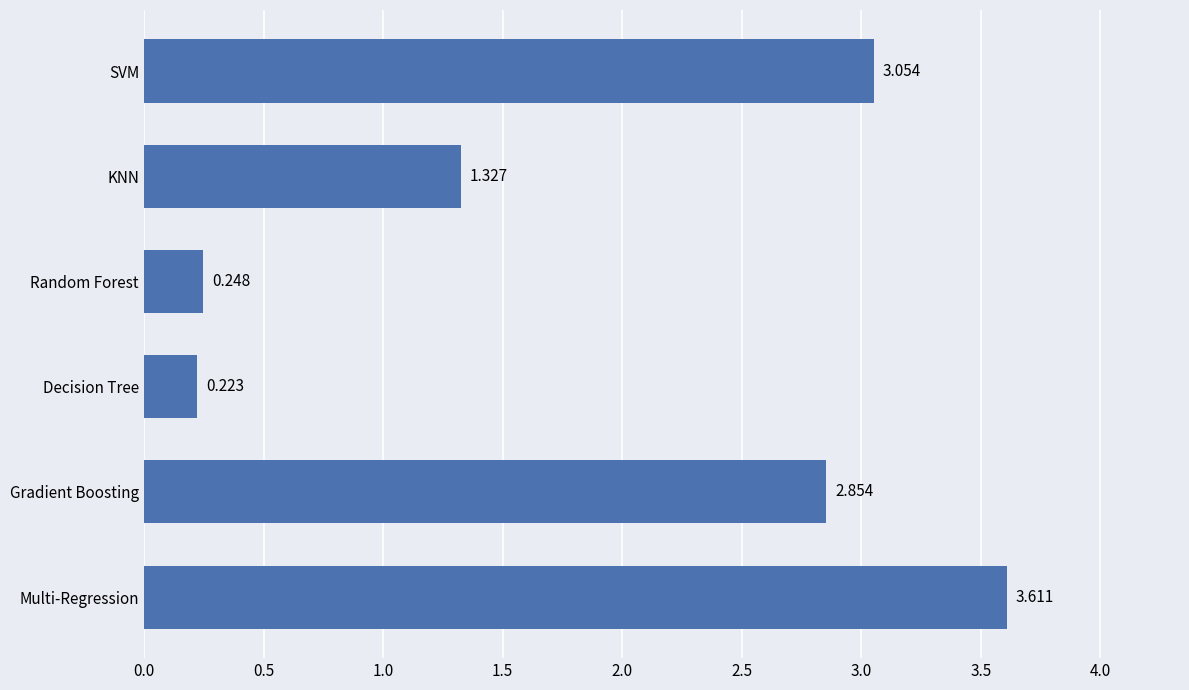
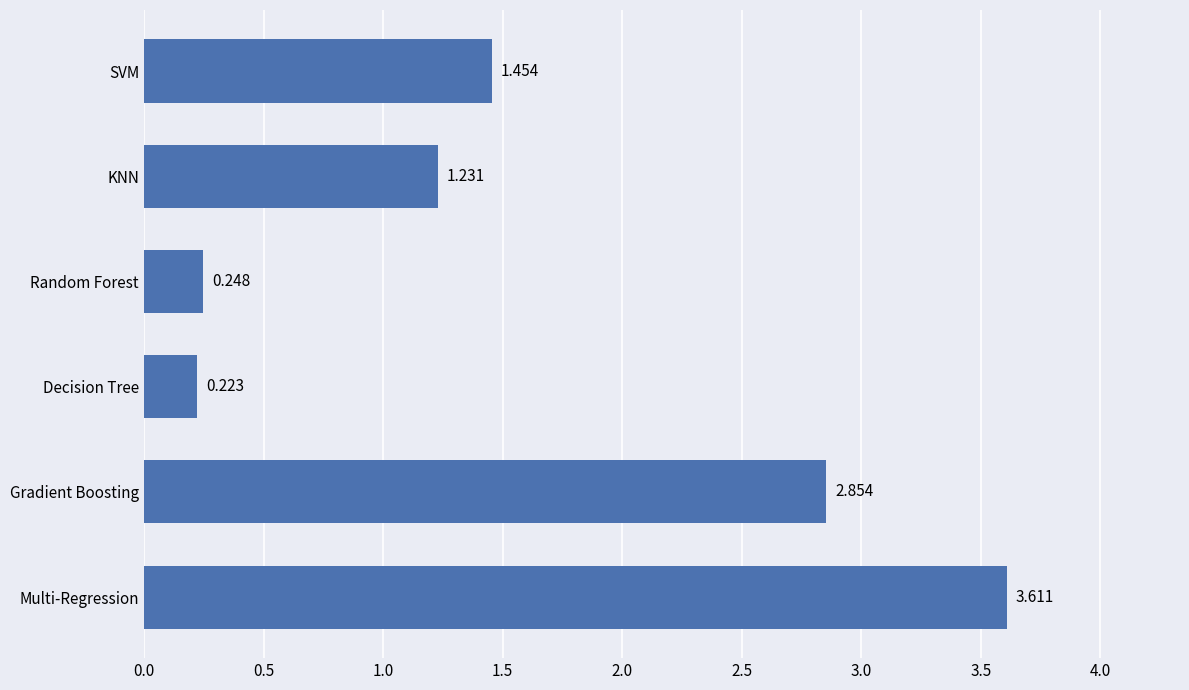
SVM: 3.054 -> 1.454
KNN: 1.327 -> 1.231
